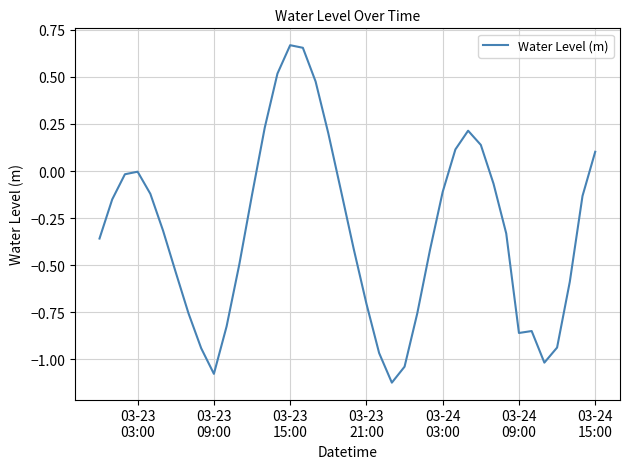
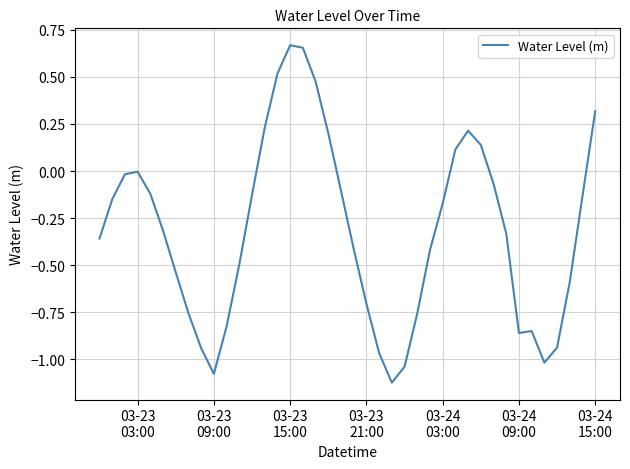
03-24 03:00: -0.11 -> -0.17
03-24 15:00: 0.10 -> 0.32
